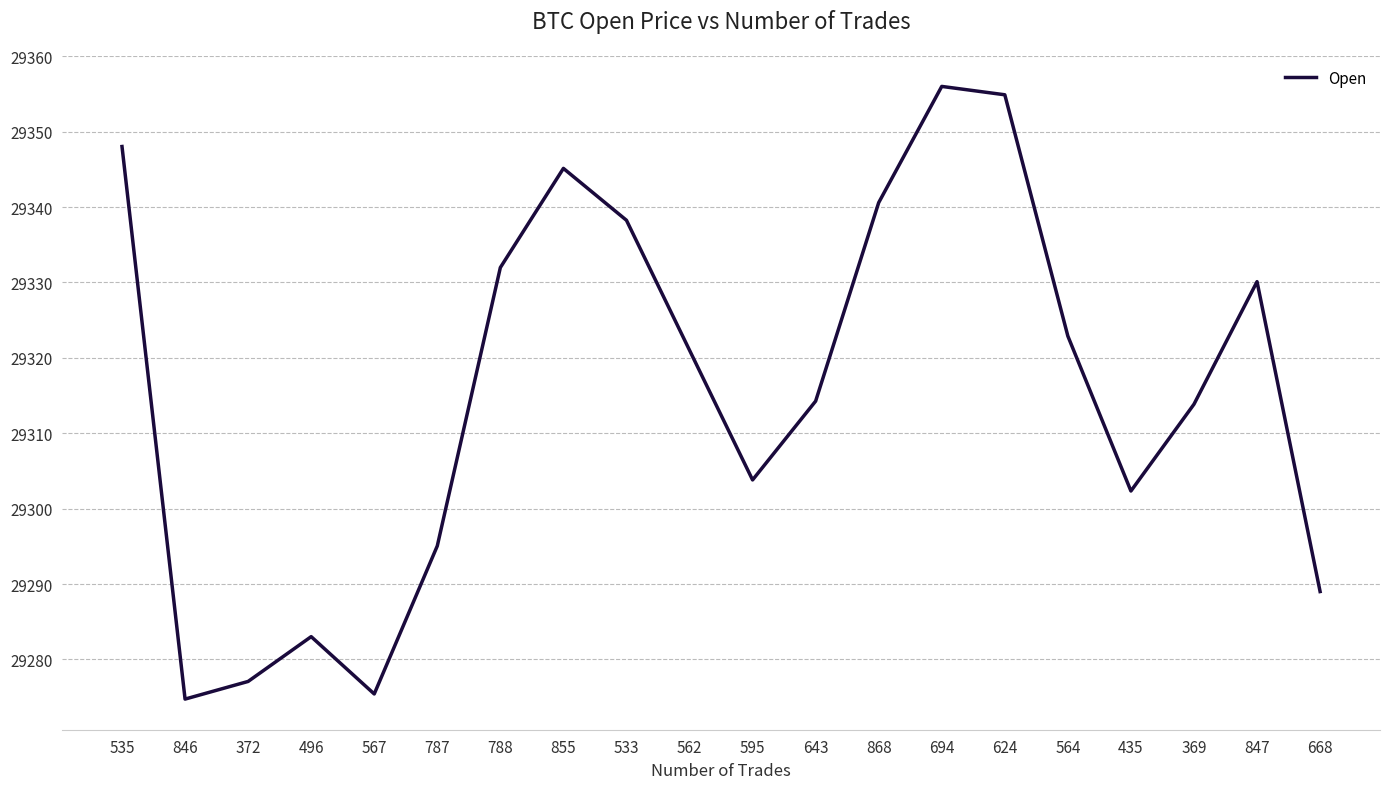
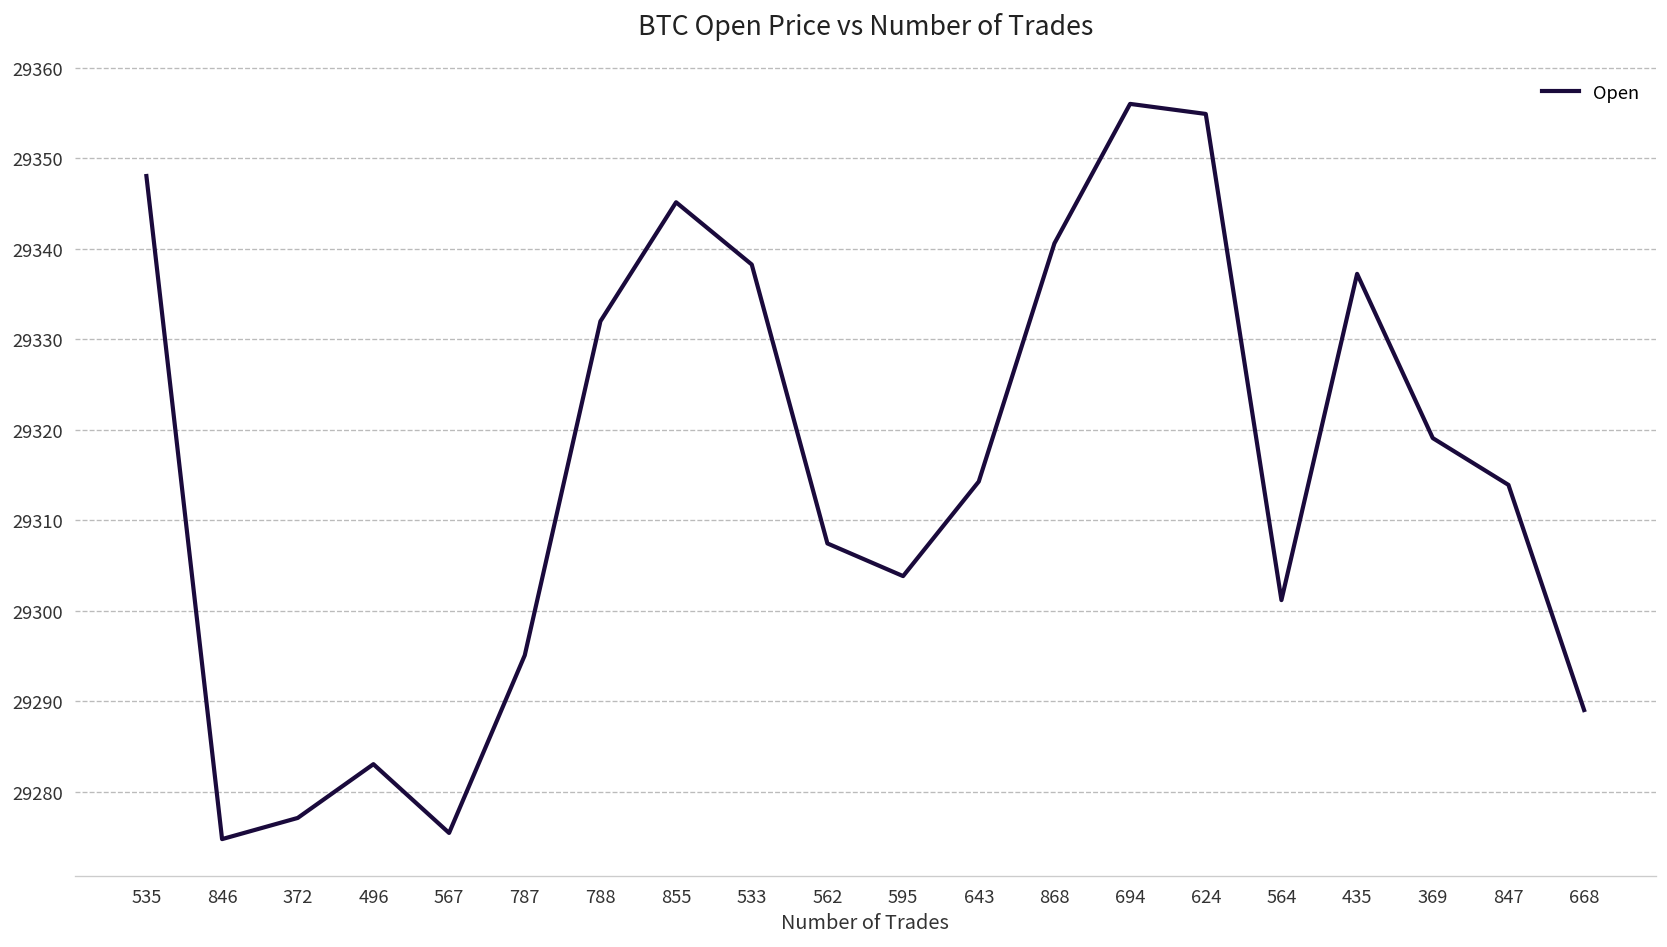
562: 29321 -> 29307
564: 29323 -> 29301
435: 29302 -> 29337
369: 29314 -> 29319
847: 29330 -> 29314
